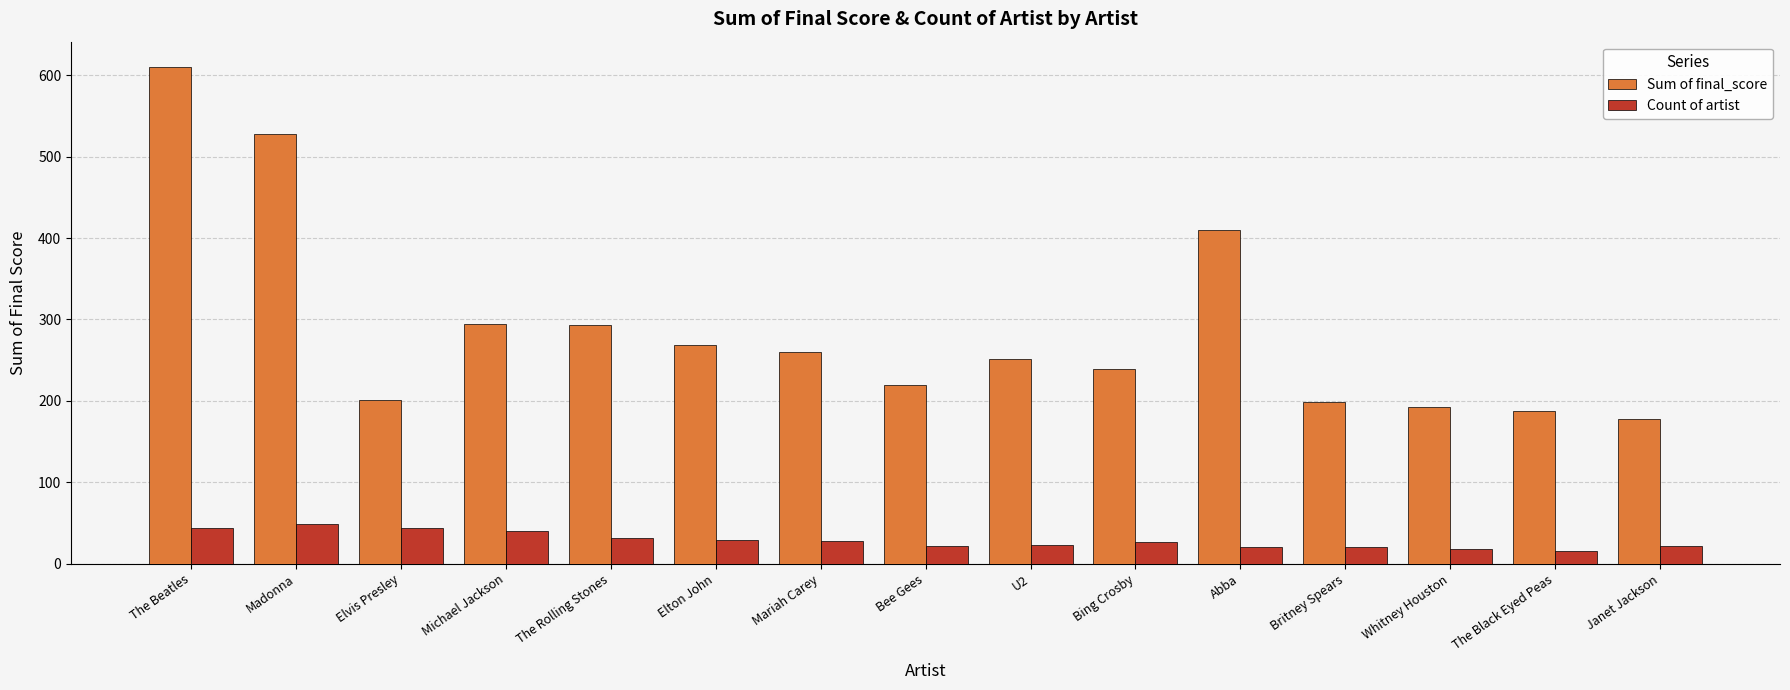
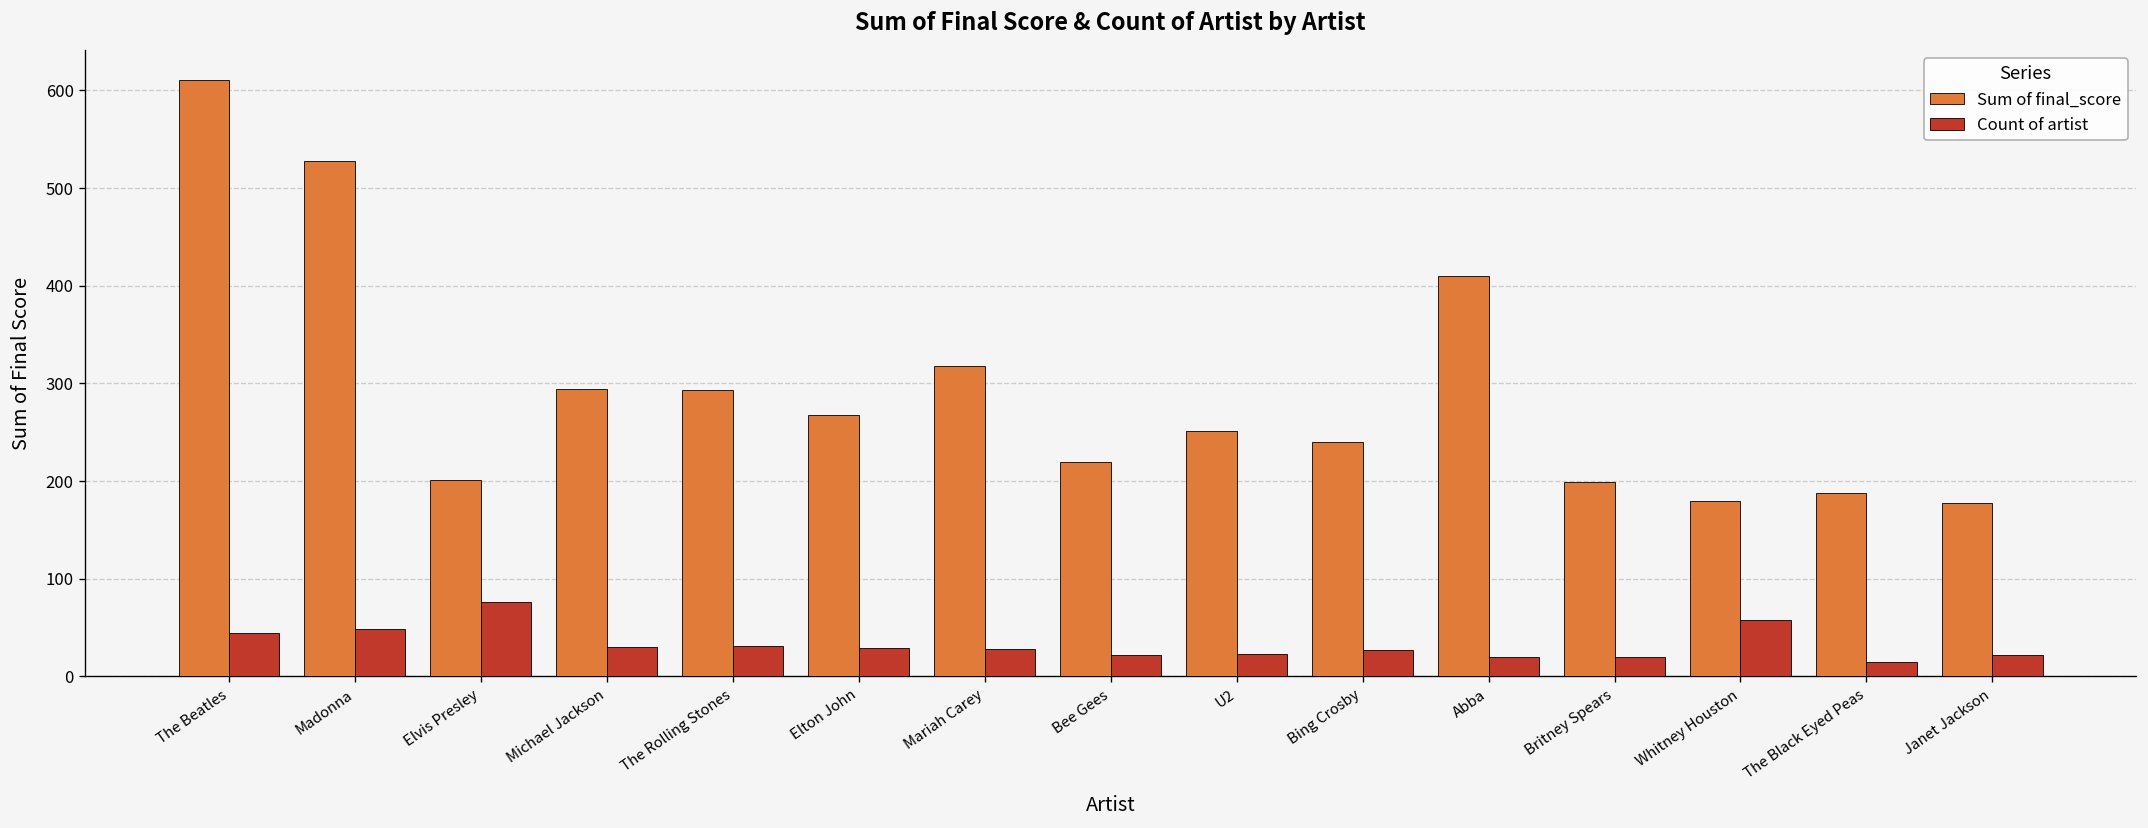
Count of artist, Elvis Presley: 40 -> 80
Count of artist, Michael Jackson: 40 -> 30
Sum of final_score, Mariah Carey: 260 -> 320
Sum of final_score, Whitney Houston: 190 -> 180
Count of artist, Whitney Houston: 20 -> 60
